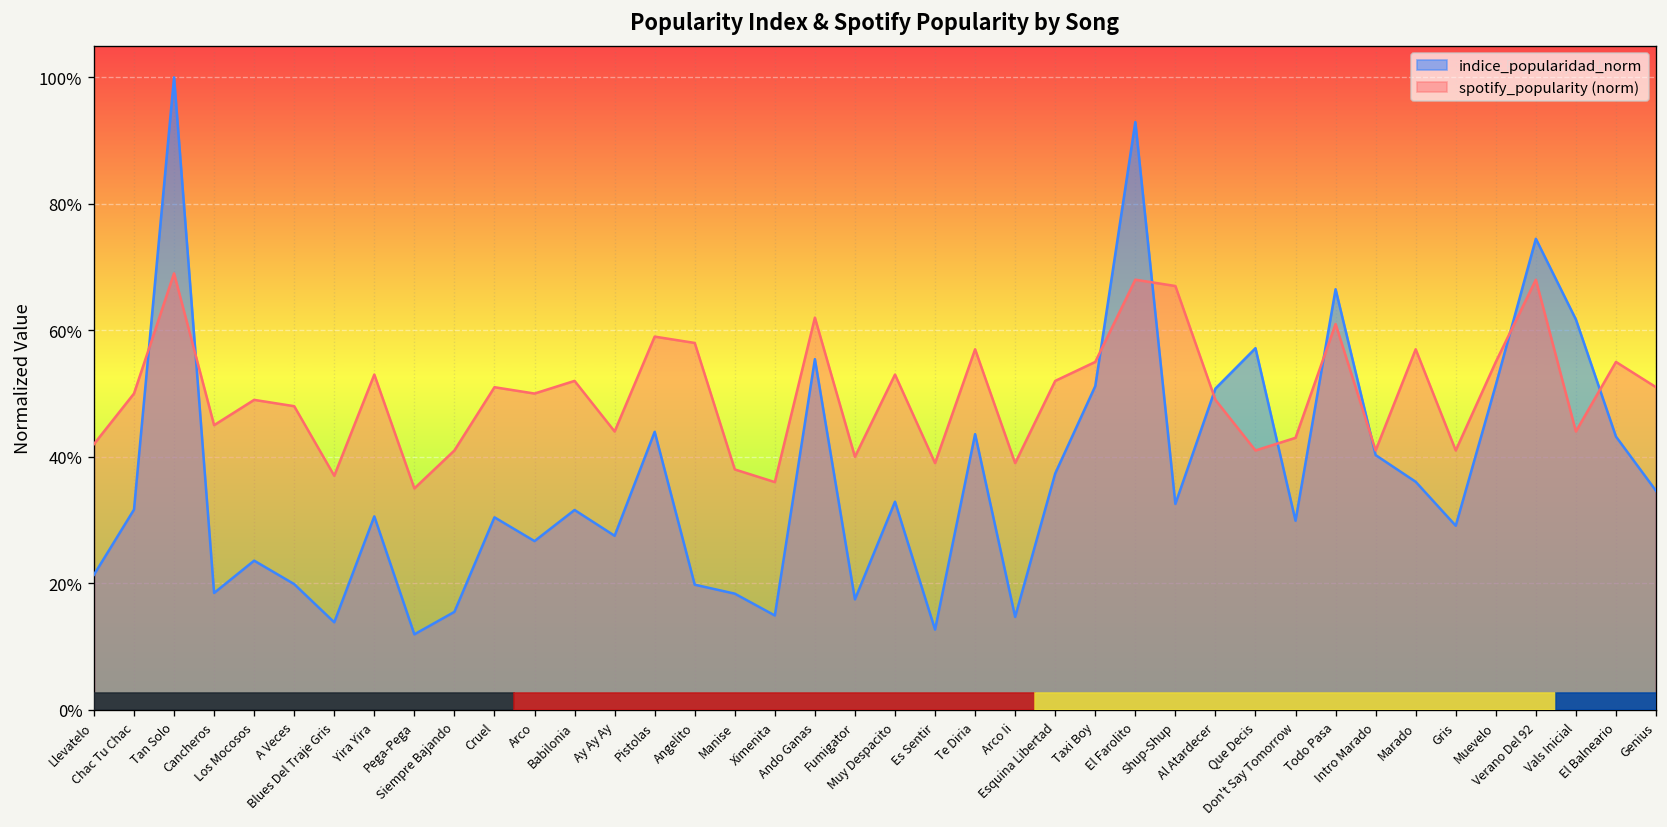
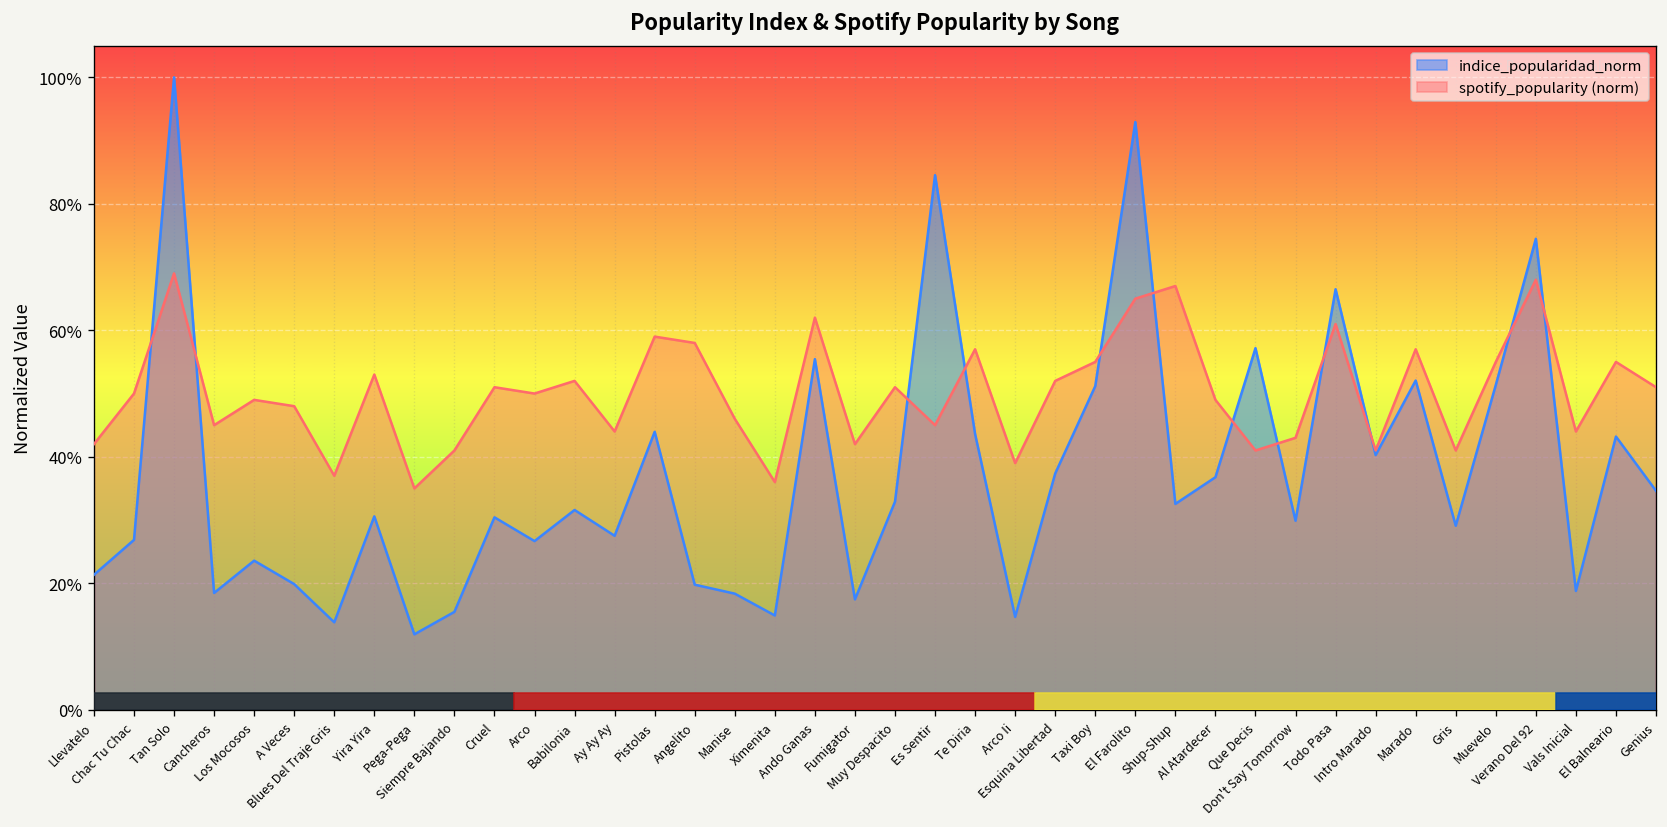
indice_popularidad_norm, Chac Tu Chac: 32% -> 27%
spotify_popularity (norm), Manise: 38% -> 46%
spotify_popularity (norm), Fumigator: 40% -> 42%
spotify_popularity (norm), Muy Despacito: 53% -> 51%
indice_popularidad_norm, Es Sentir: 13% -> 85%
spotify_popularity (norm), Es Sentir: 39% -> 45%
spotify_popularity (norm), El Farolito: 68% -> 65%
indice_popularidad_norm, Al Atardecer: 51% -> 37%
indice_popularidad_norm, Marado: 36% -> 52%
indice_popularidad_norm, Vals Inicial: 62% -> 19%
